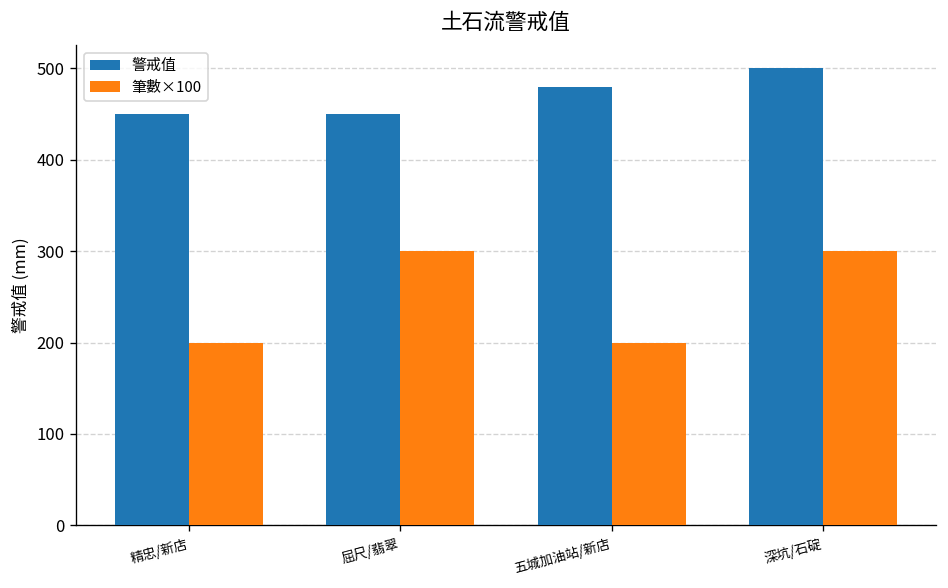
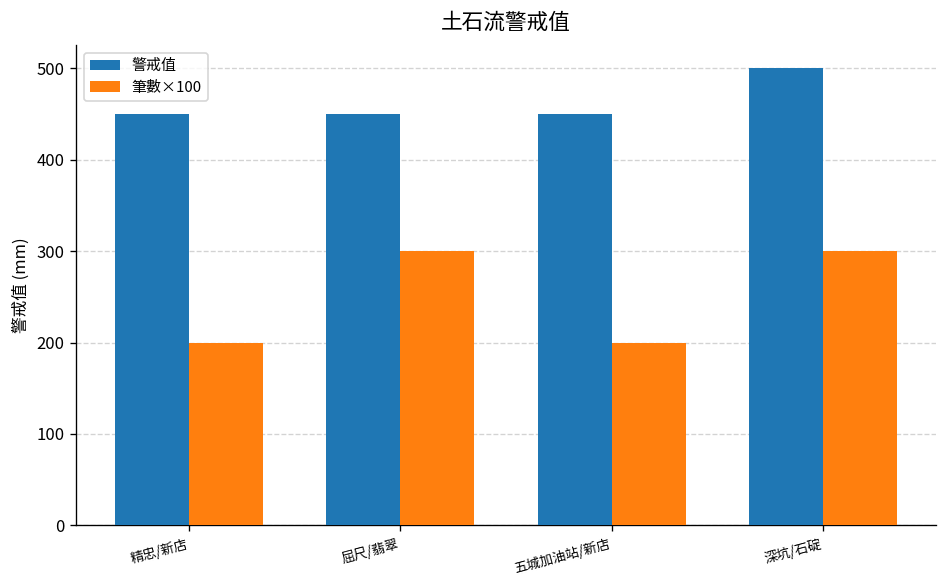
警戒值, 五城加油站/新店: 480 -> 450
